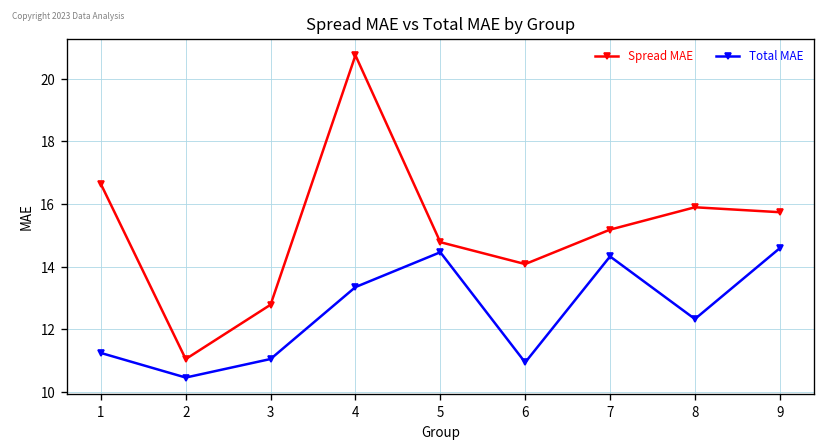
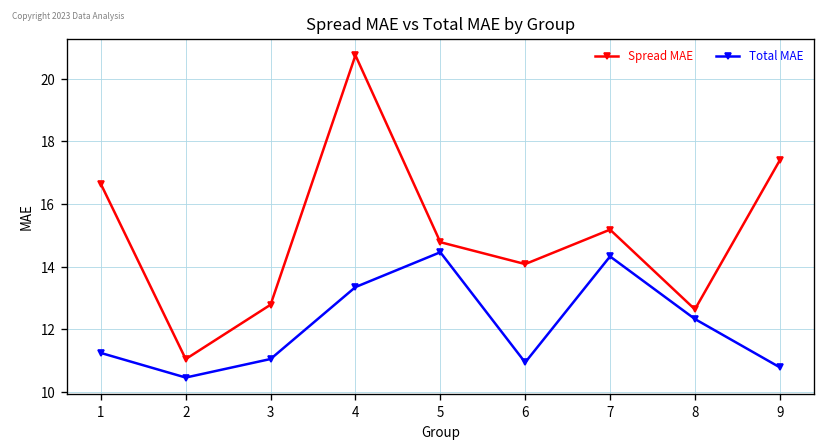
Spread MAE, 8: 15.9 -> 12.6
Spread MAE, 9: 15.7 -> 17.4
Total MAE, 9: 14.6 -> 10.8
